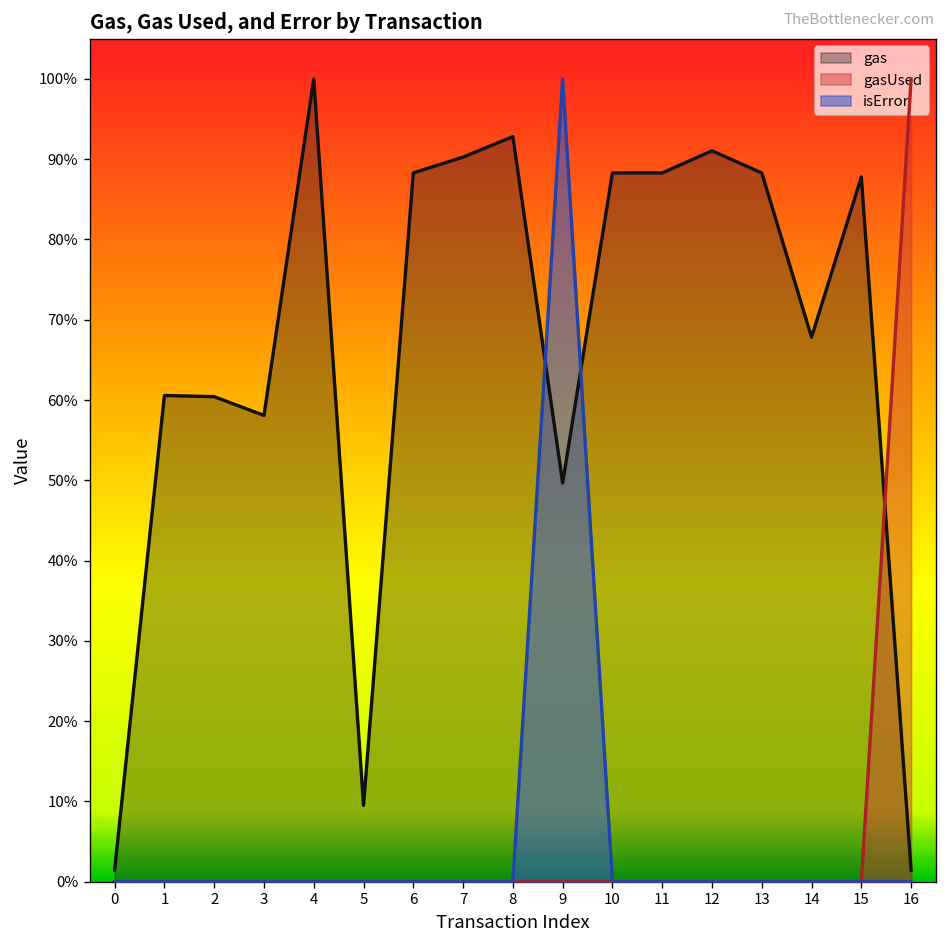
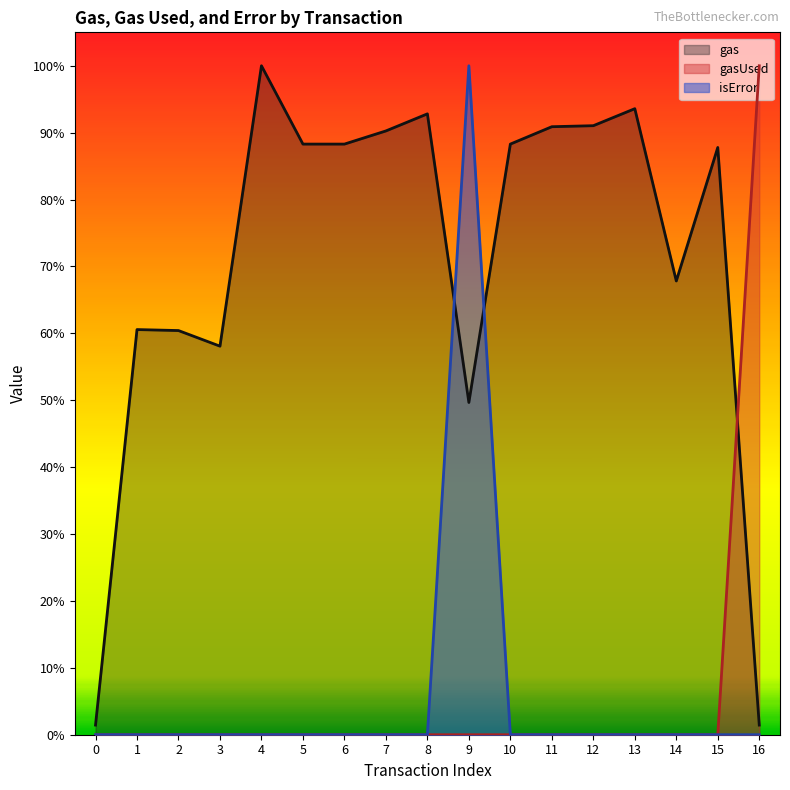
gas, 5: 9% -> 88%
gas, 11: 88% -> 91%
gas, 13: 88% -> 94%
